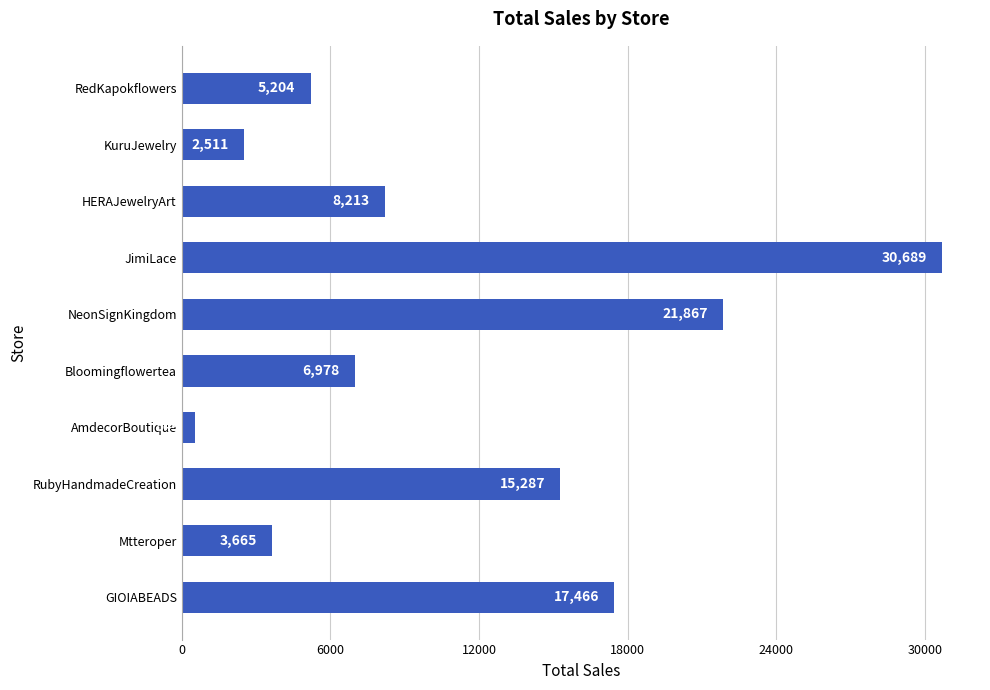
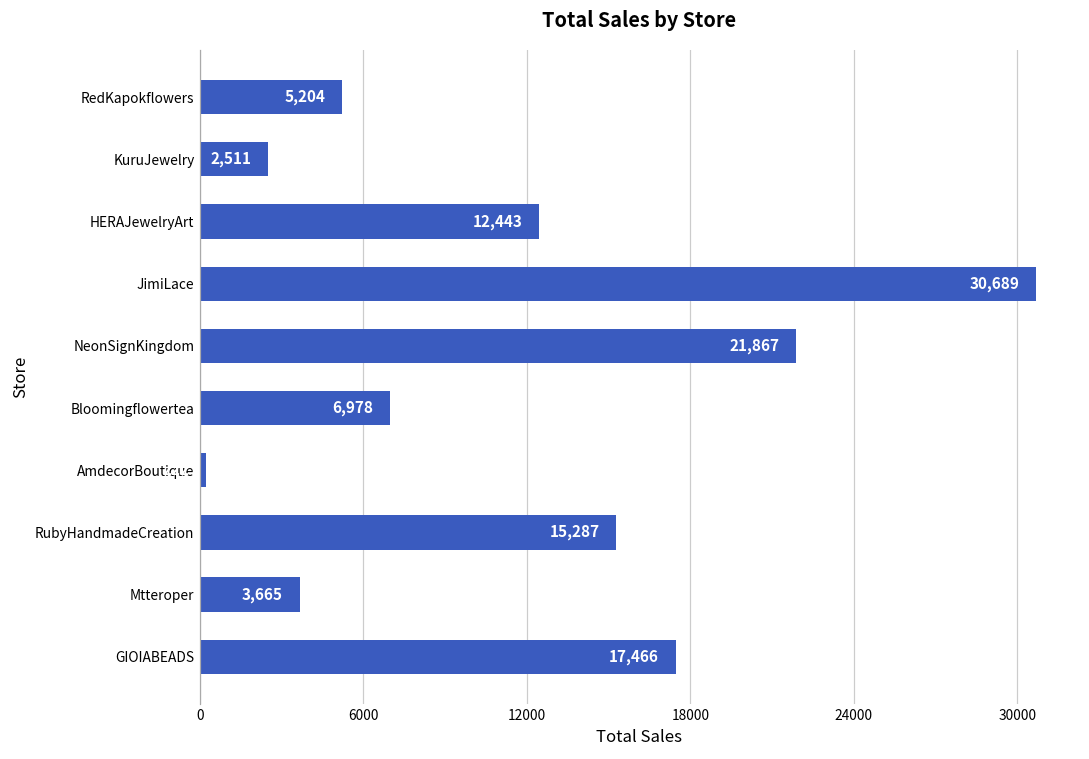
HERAJewelryArt: 8,213 -> 12,443
AmdecorBoutique: 500 -> 200
